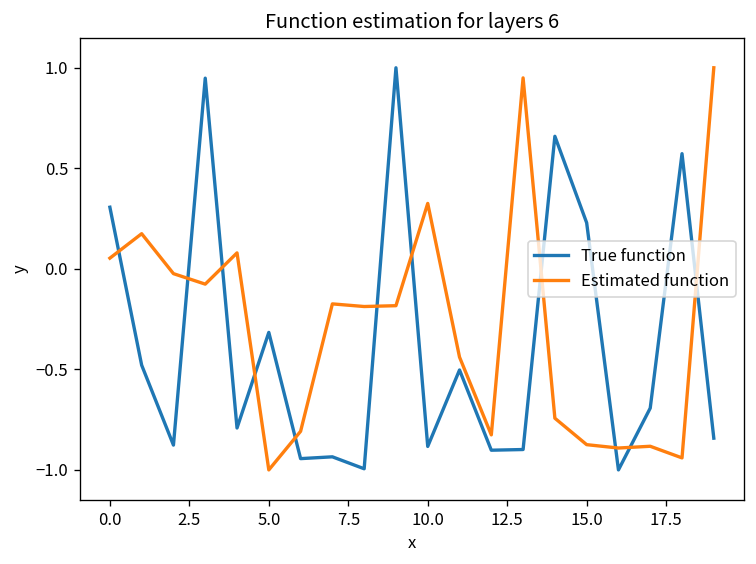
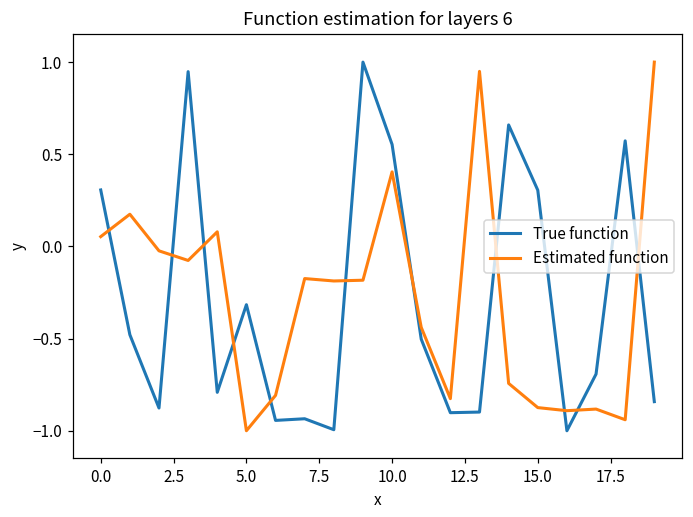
True function, 10.0: -0.88 -> 0.55
Estimated function, 10.0: 0.33 -> 0.40
True function, 15.0: 0.23 -> 0.31
